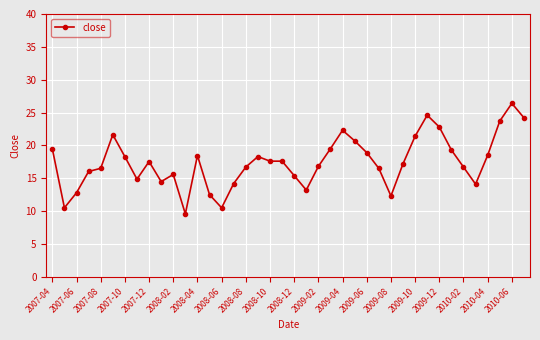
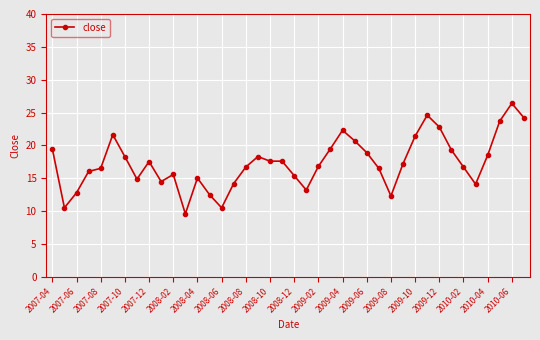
2008-04: 18 -> 15
